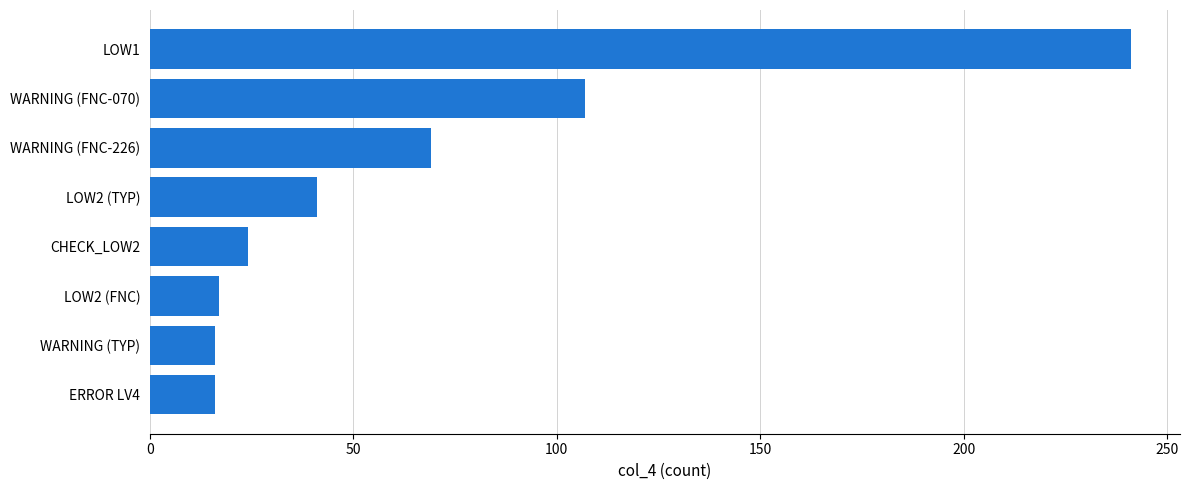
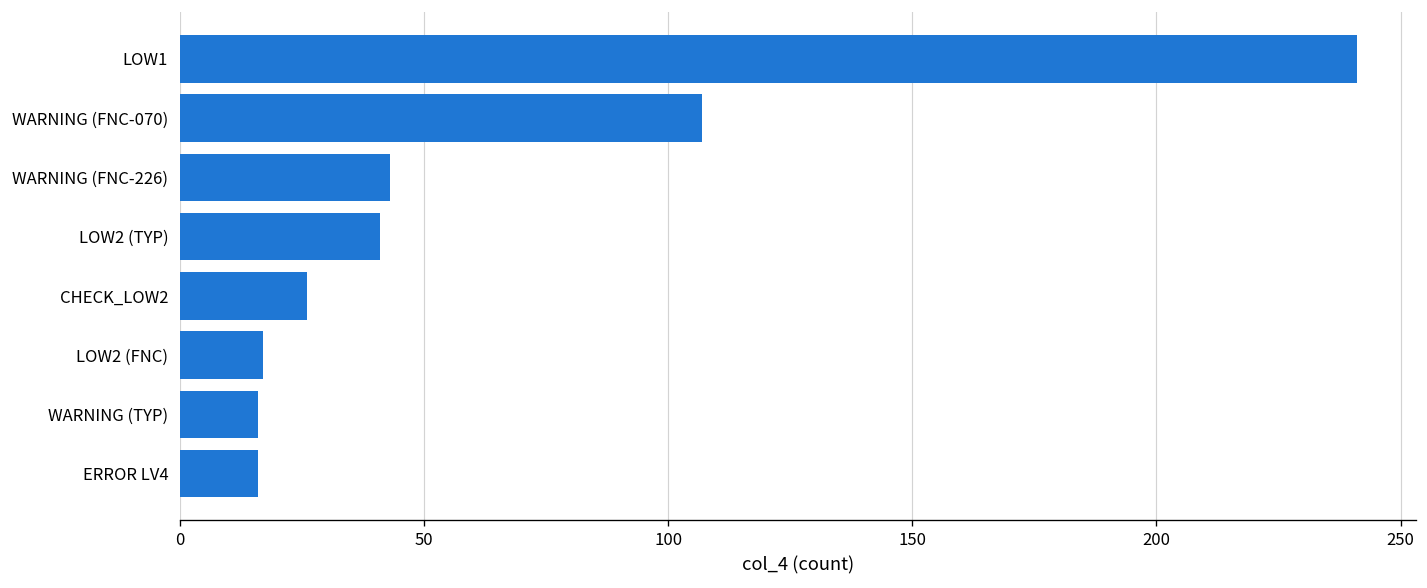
WARNING (FNC-226): 69 -> 43
CHECK_LOW2: 24 -> 26
